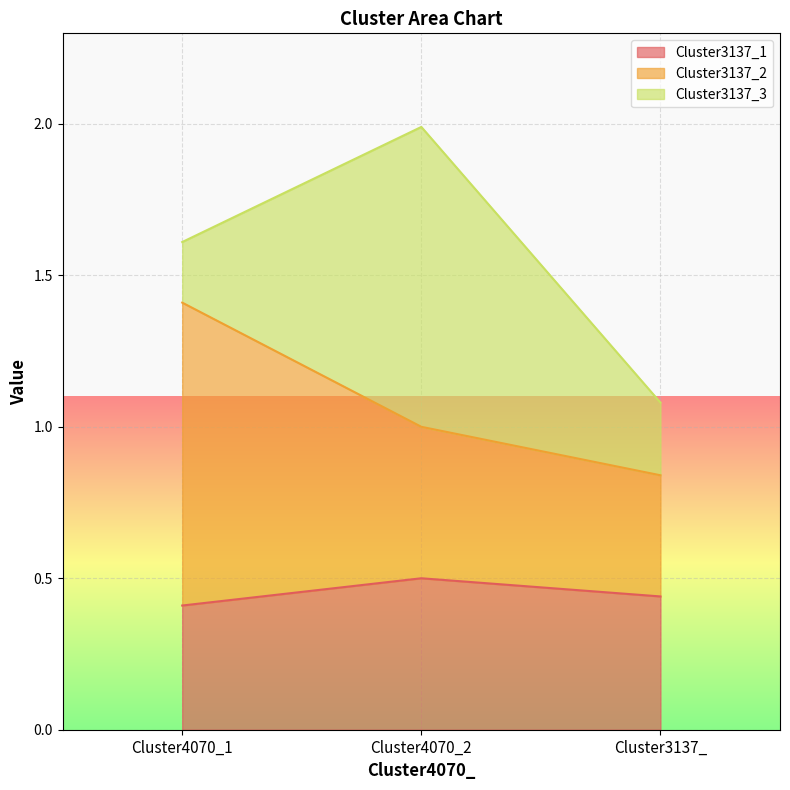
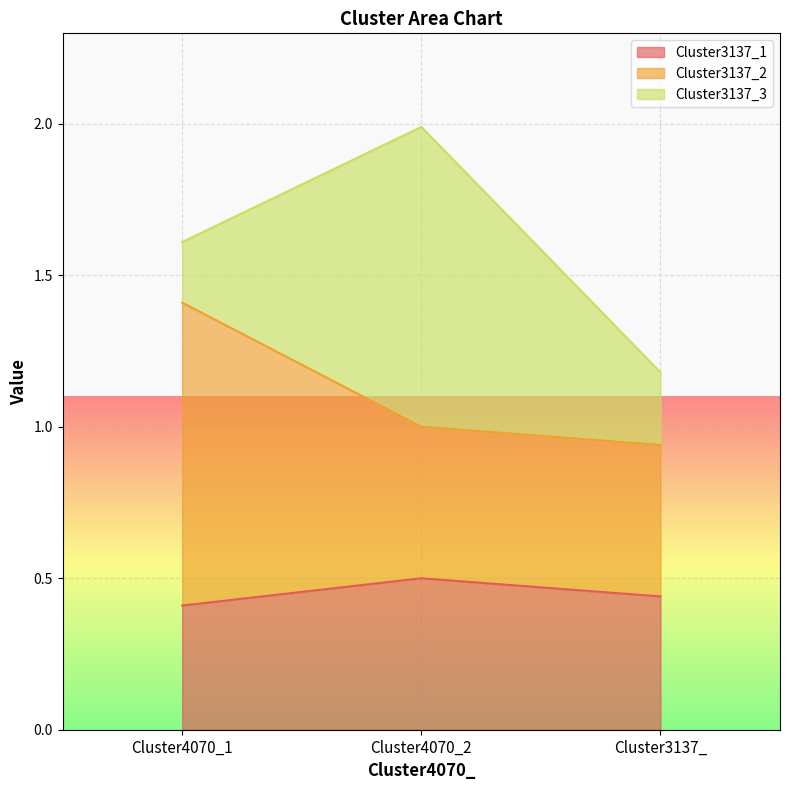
Cluster3137_2, Cluster3137_: 0.4 -> 0.5
